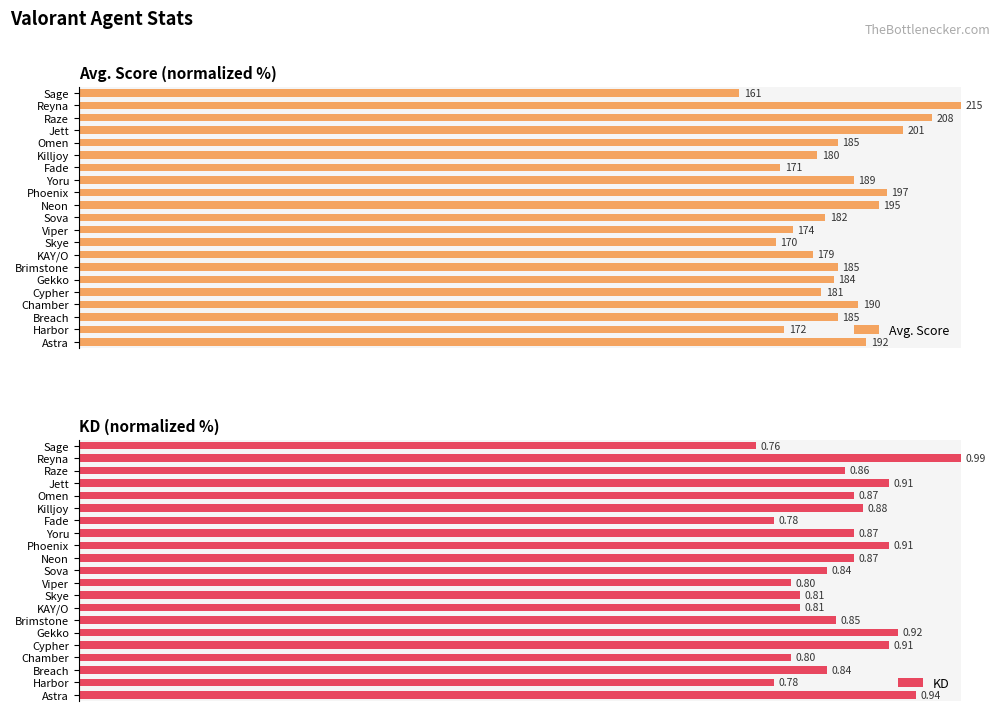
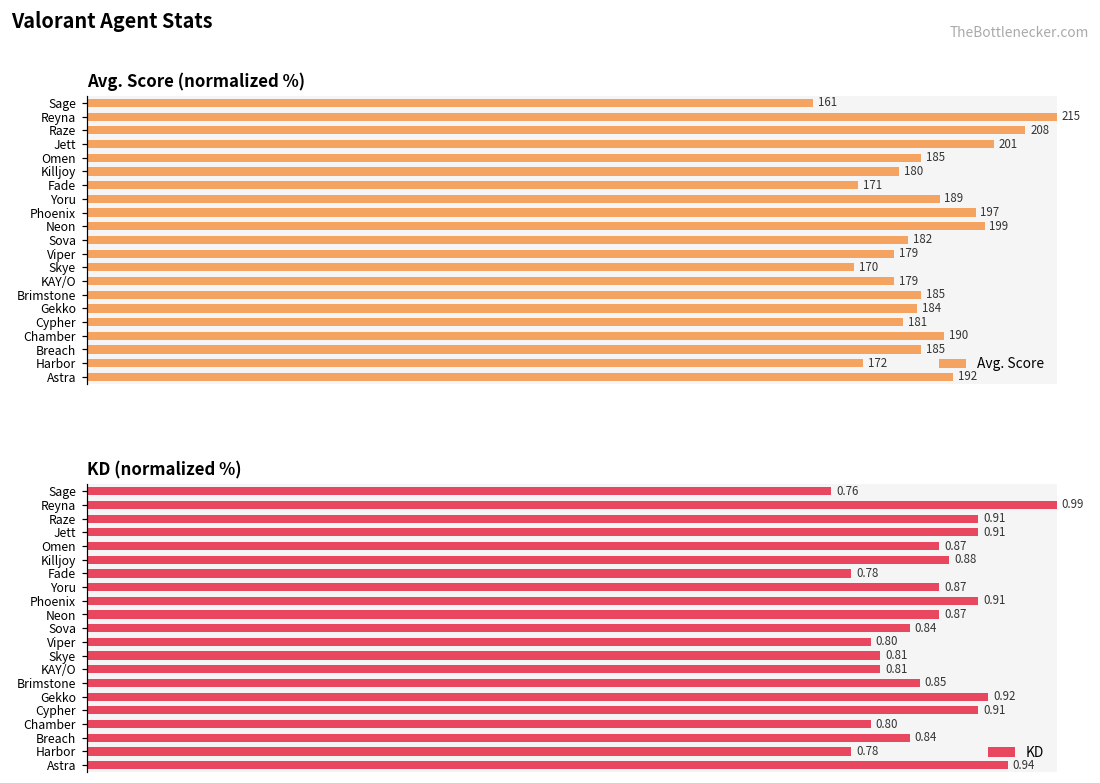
Avg. Score (normalized %), Neon: 195 -> 199
Avg. Score (normalized %), Viper: 174 -> 179
KD (normalized %), Raze: 0.86 -> 0.91
